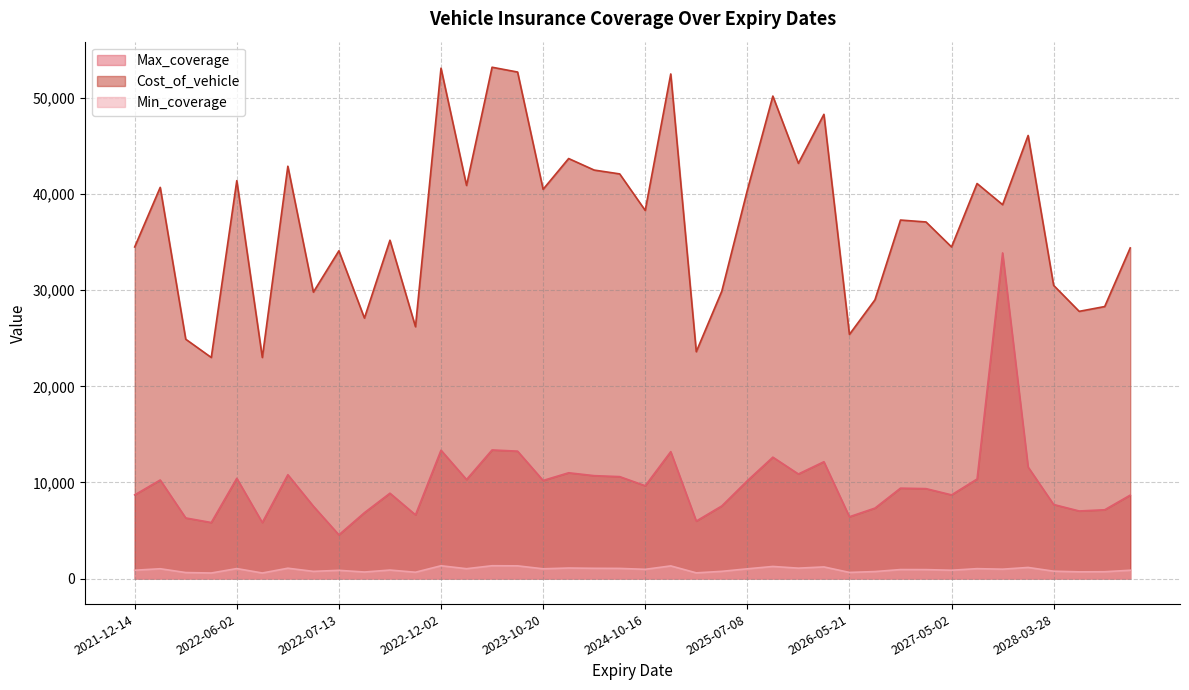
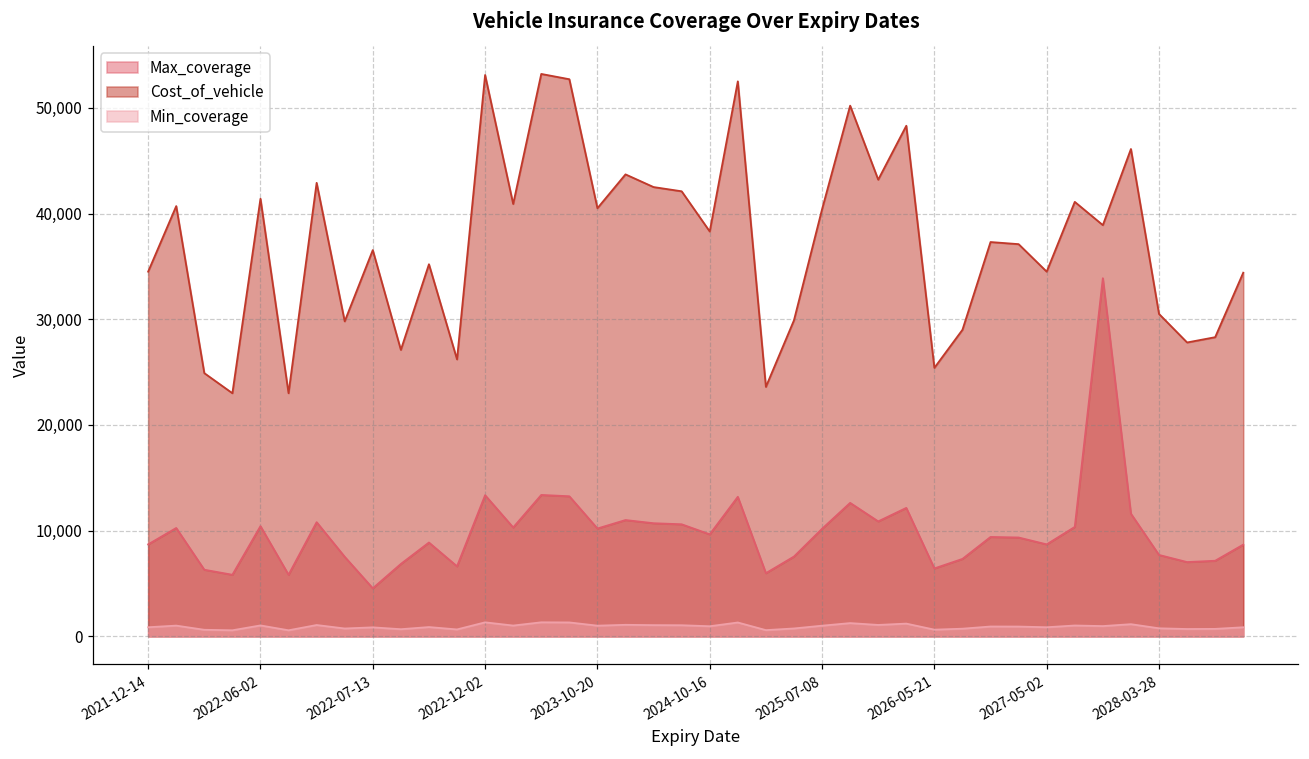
Cost_of_vehicle, 2022-07-13: 34,000 -> 37,000
